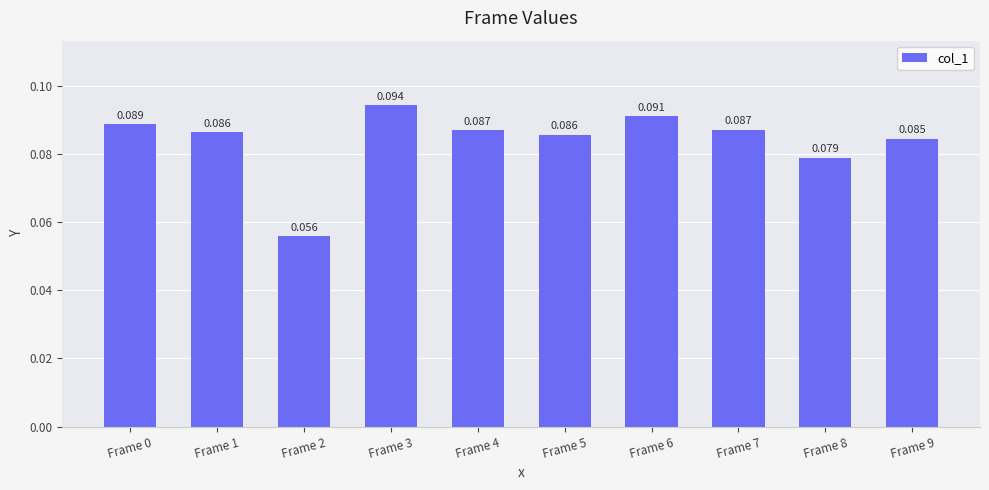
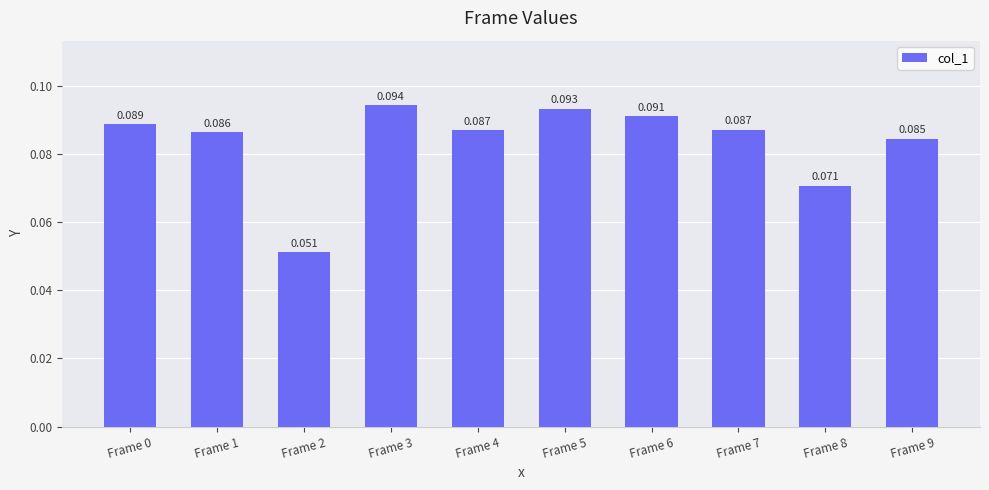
Frame 2: 0.056 -> 0.051
Frame 5: 0.086 -> 0.093
Frame 8: 0.079 -> 0.071
